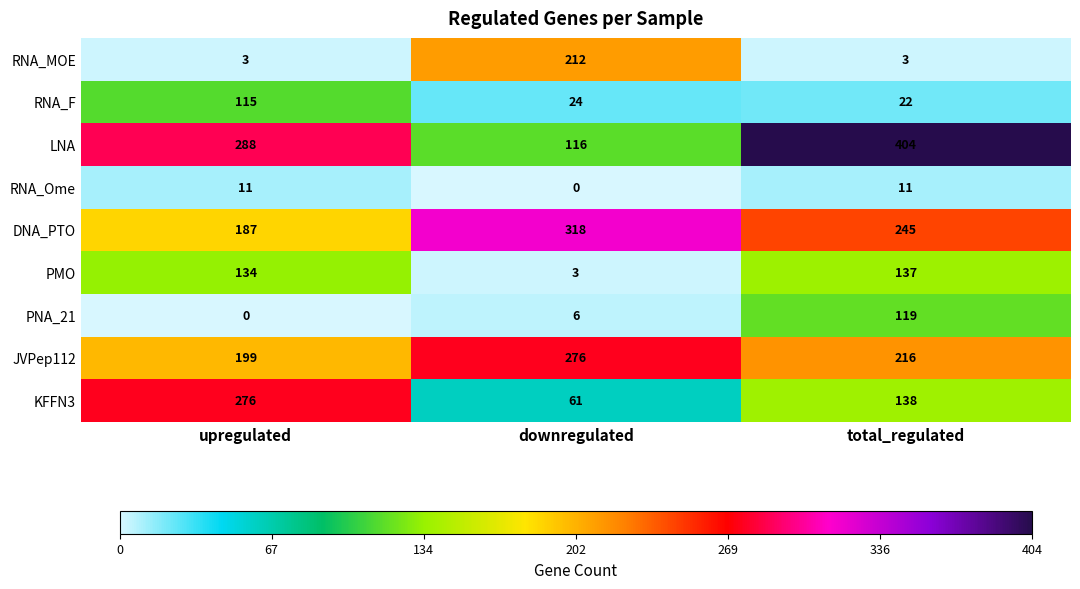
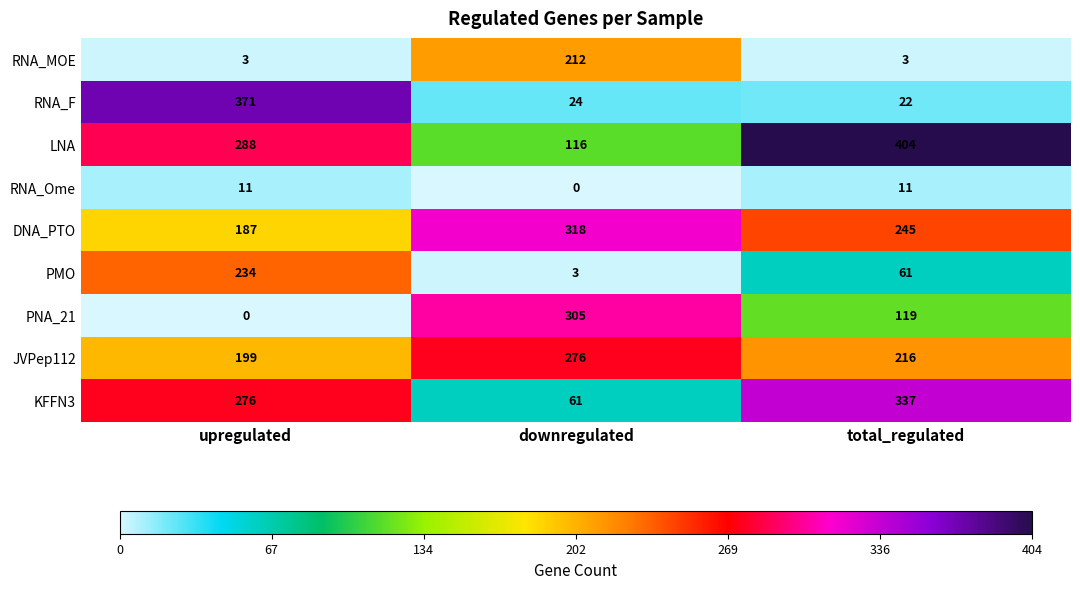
RNA_F, upregulated: 115 -> 371
PMO, upregulated: 134 -> 234
PMO, total_regulated: 137 -> 61
PNA_21, downregulated: 6 -> 305
KFFN3, total_regulated: 138 -> 337
